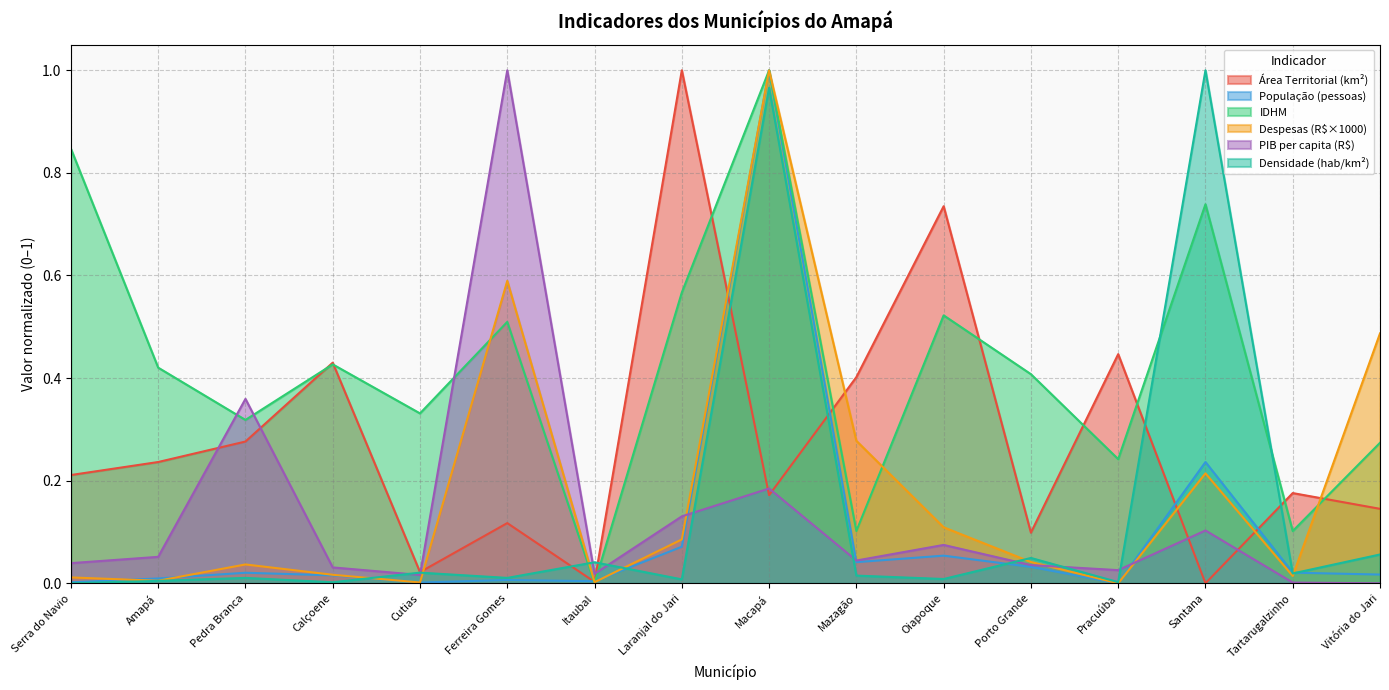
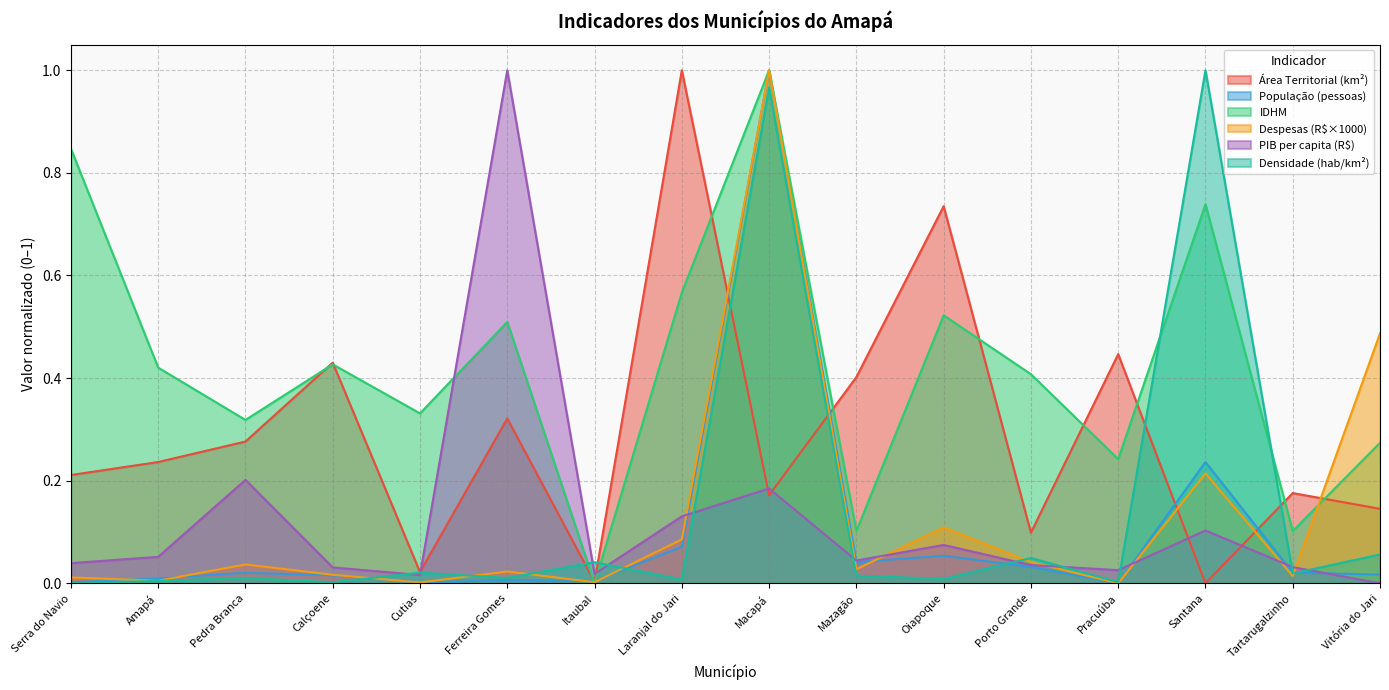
PIB per capita (R$), Pedra Branca: 0.36 -> 0.20
Área Territorial (km²), Ferreira Gomes: 0.12 -> 0.32
Despesas (R$×1000), Ferreira Gomes: 0.59 -> 0.02
Despesas (R$×1000), Mazagão: 0.28 -> 0.03
PIB per capita (R$), Tartarugalzinho: 0.00 -> 0.03
